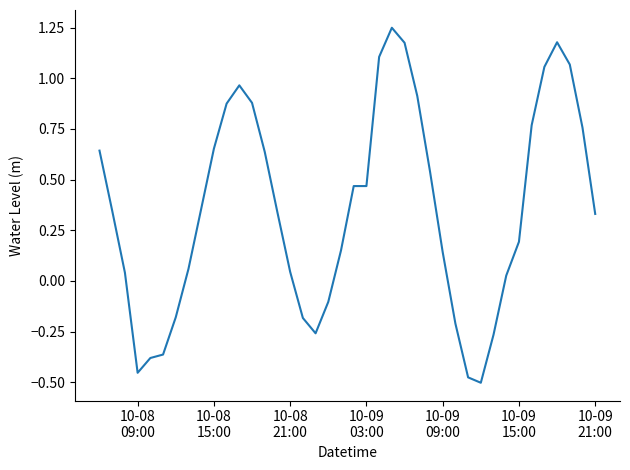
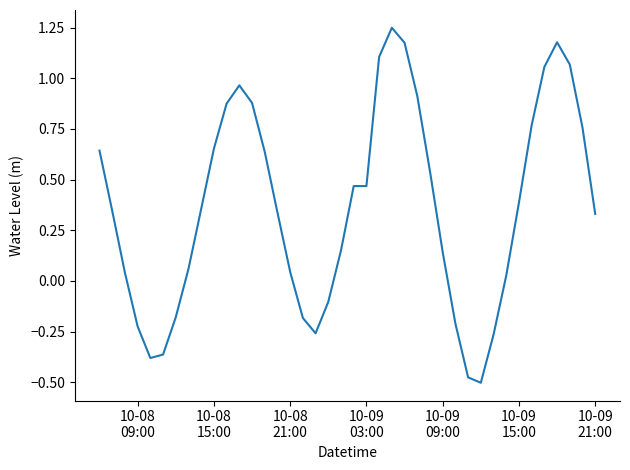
10-08 09:00: -0.45 -> -0.22
10-09 15:00: 0.19 -> 0.39
